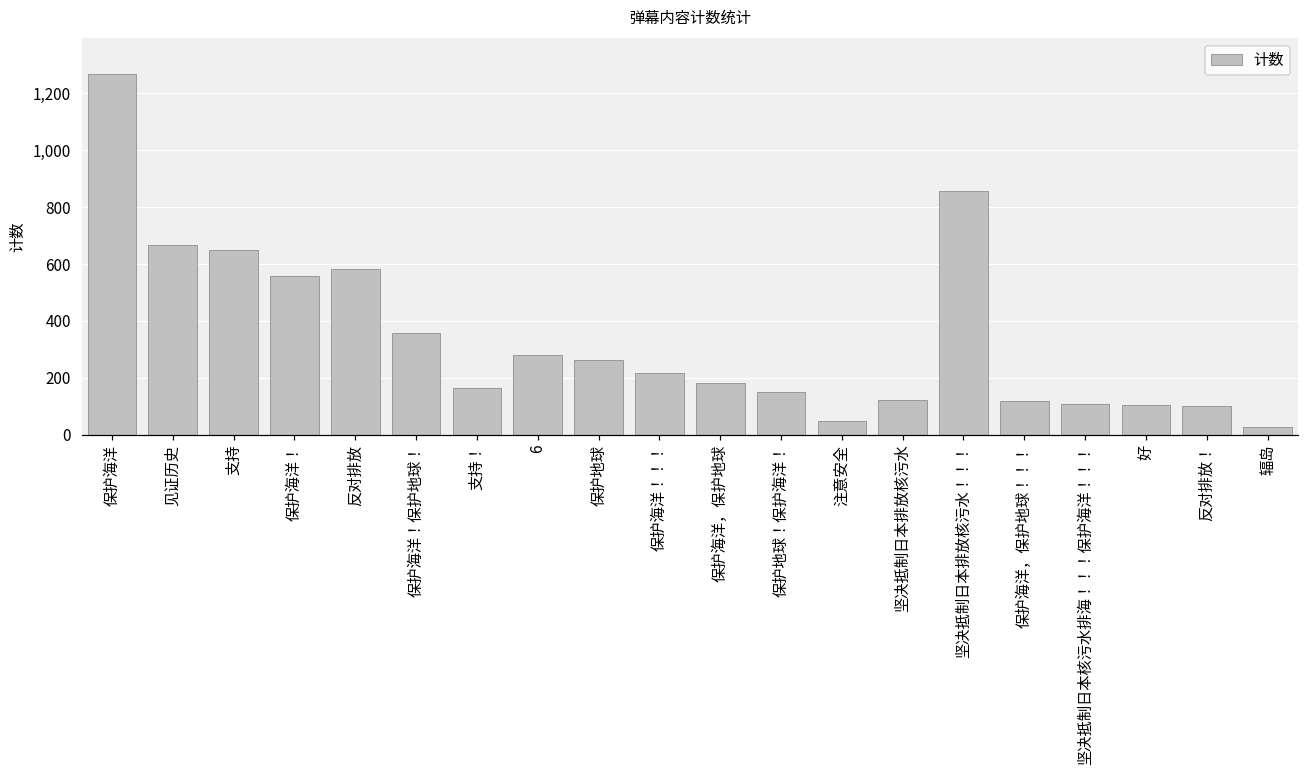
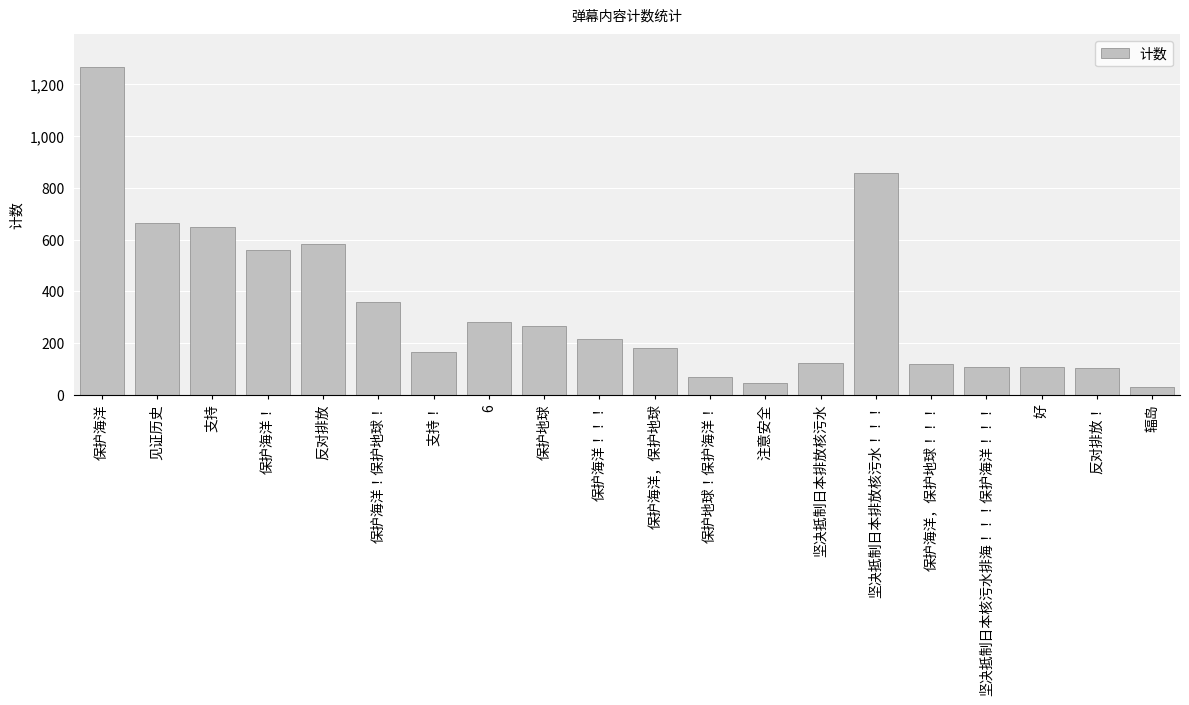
保护地球！保护海洋！: 150 -> 70
